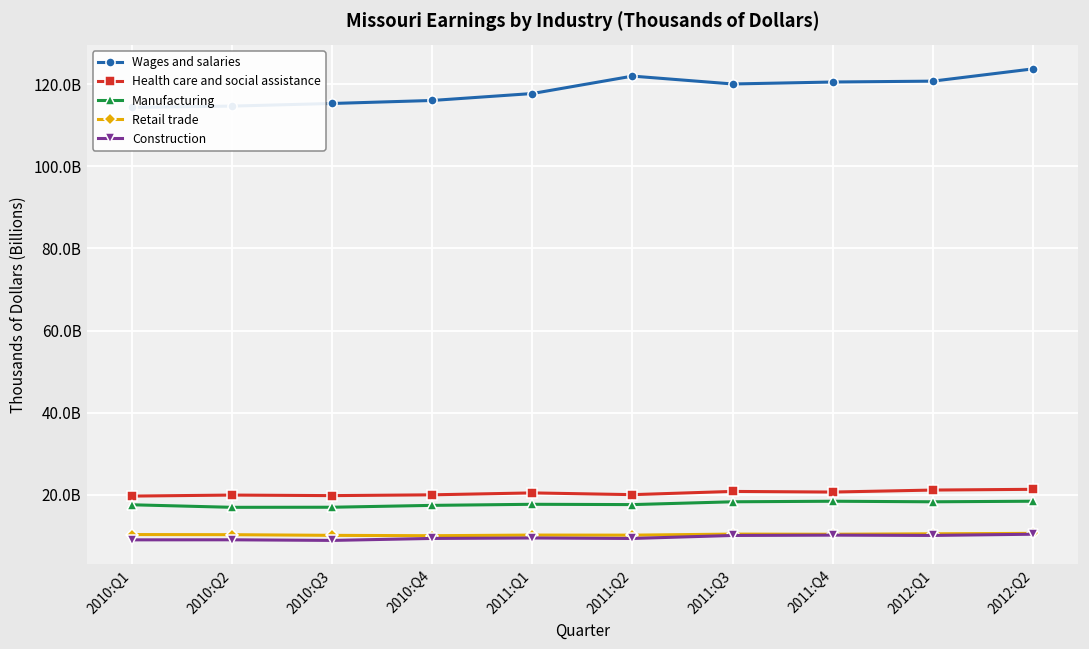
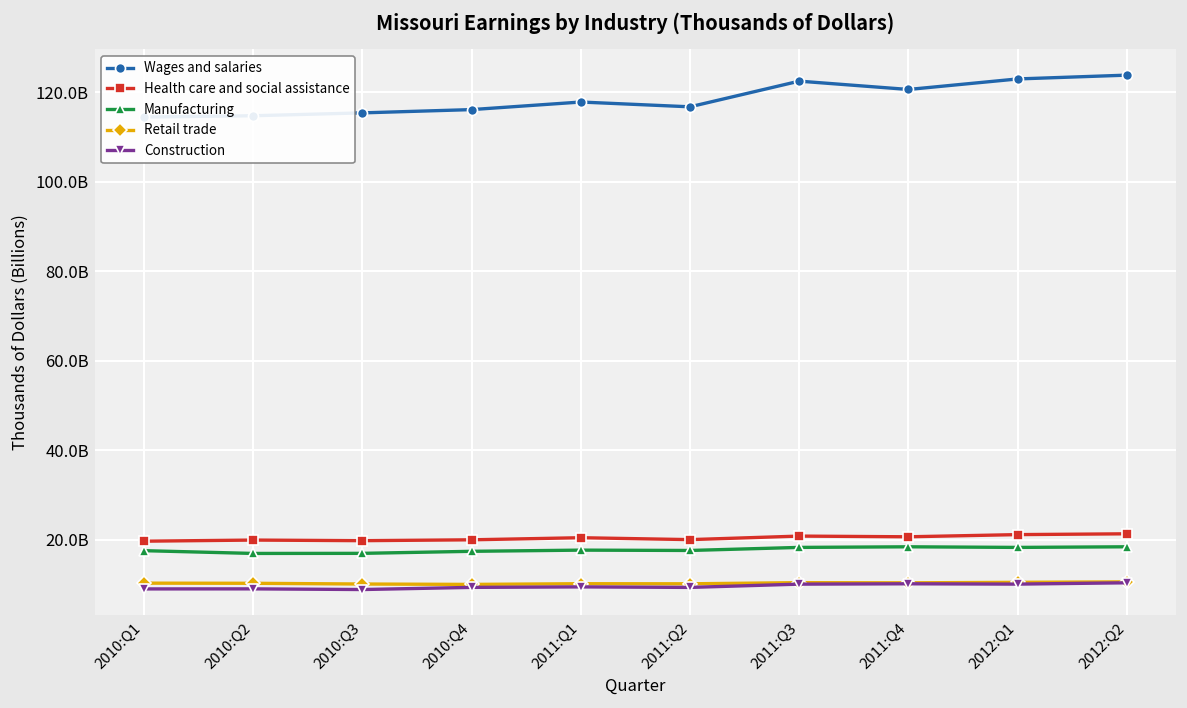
Wages and salaries, 2011:Q2: 122000000000 -> 117000000000
Wages and salaries, 2011:Q3: 120000000000 -> 122000000000
Wages and salaries, 2012:Q1: 121000000000 -> 123000000000
